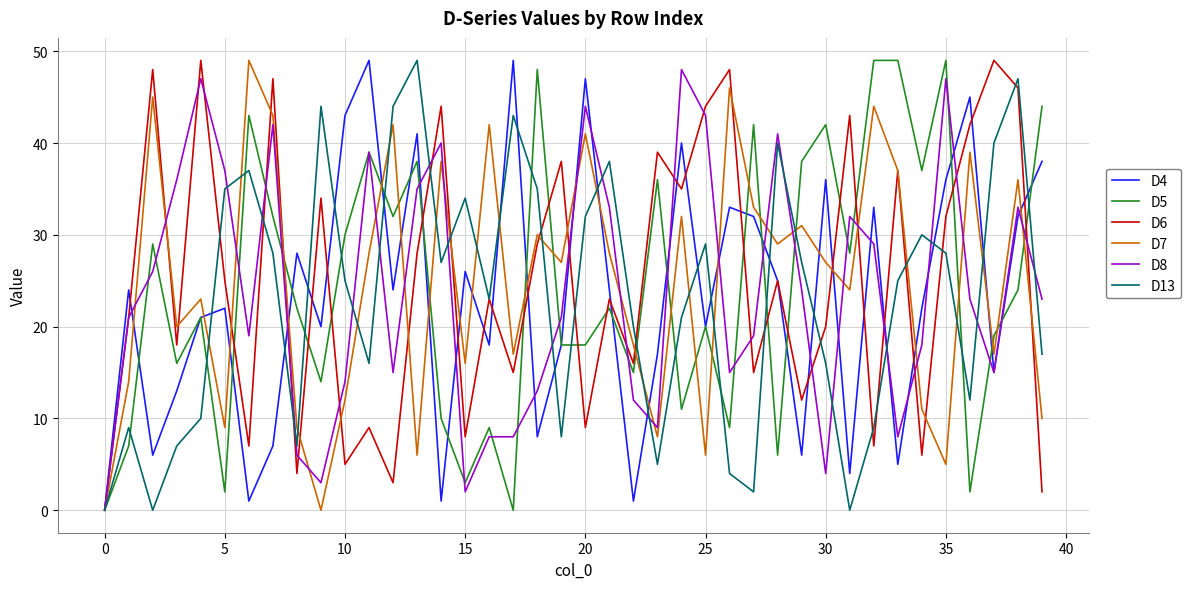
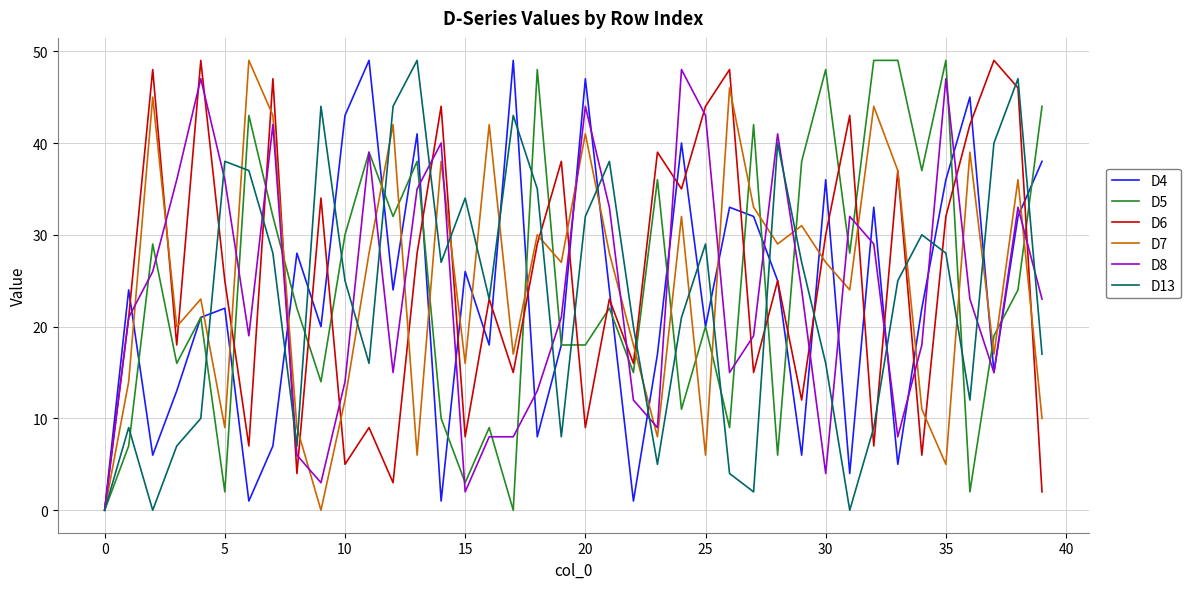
D8, 5: 37 -> 36
D13, 5: 35 -> 38
D5, 30: 42 -> 48
D6, 30: 20 -> 30
